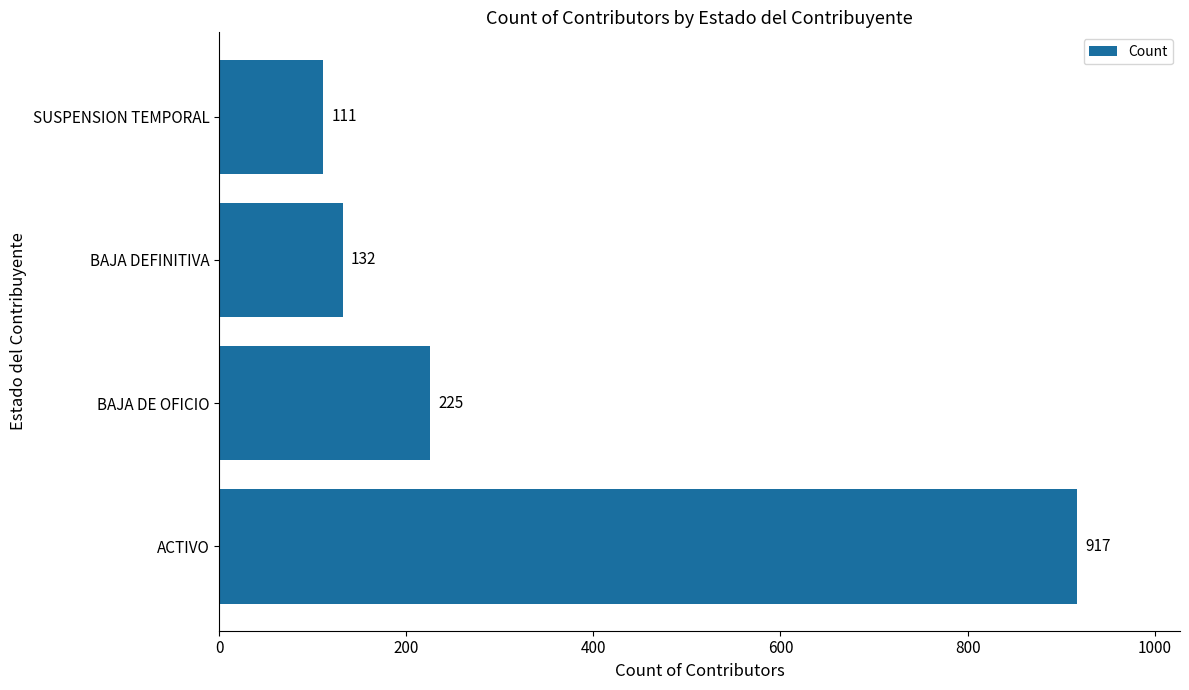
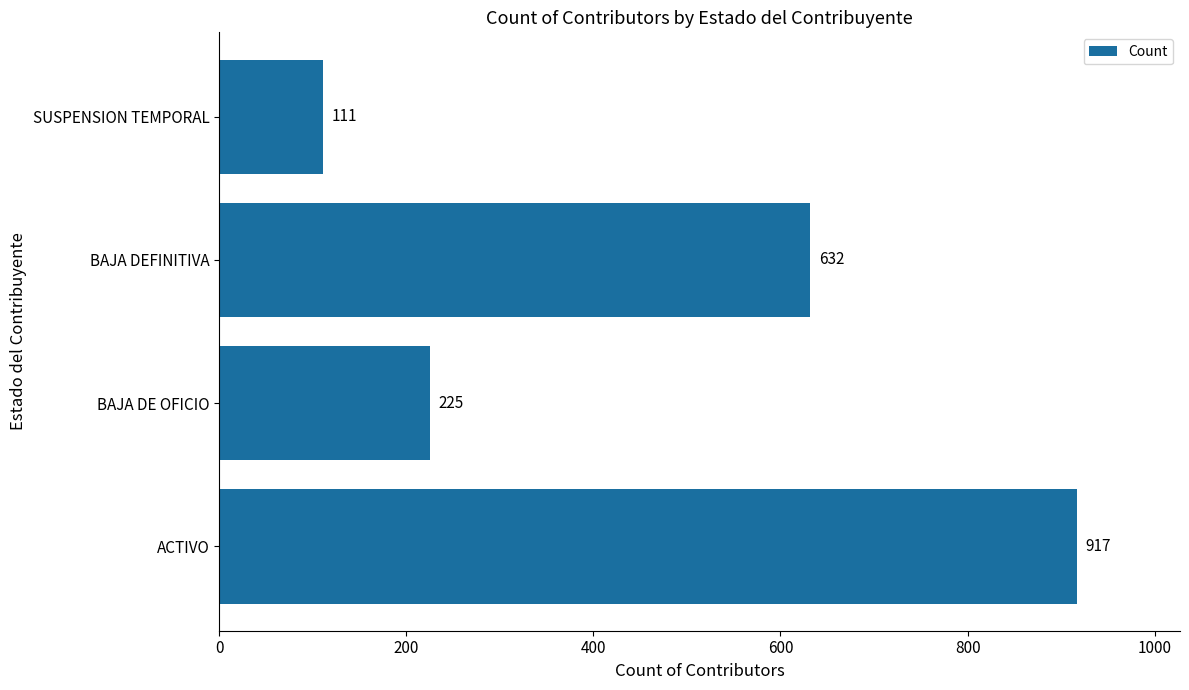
BAJA DEFINITIVA: 132 -> 632
